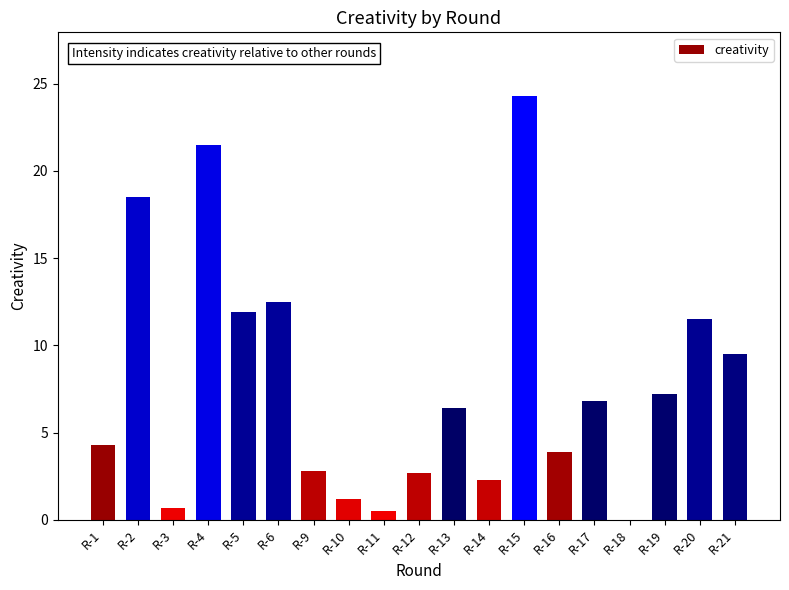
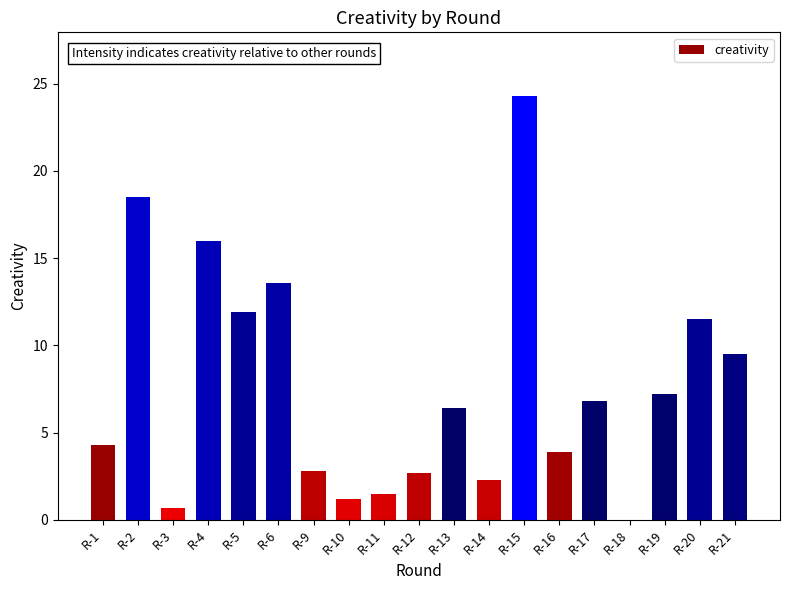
R-4: 21.5 -> 16.0
R-6: 12.5 -> 13.6
R-11: 0.5 -> 1.5
